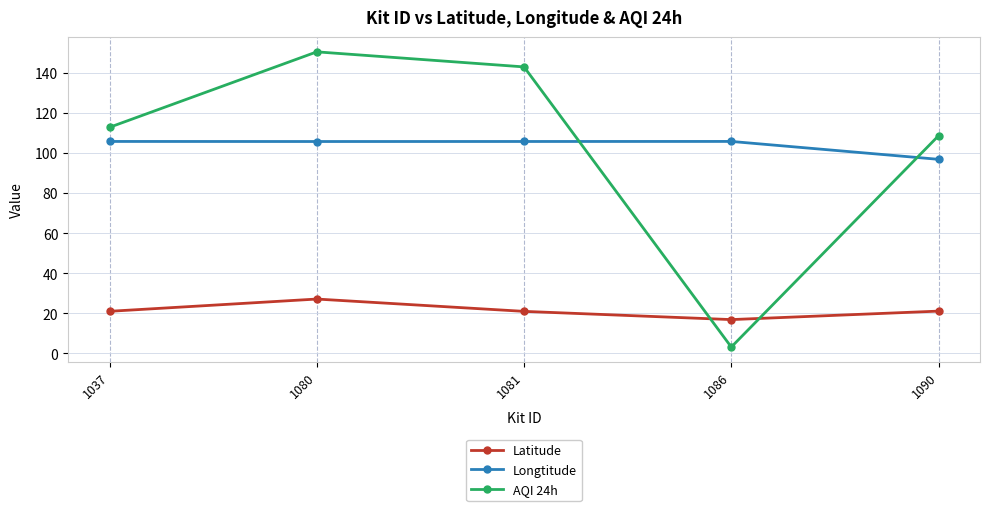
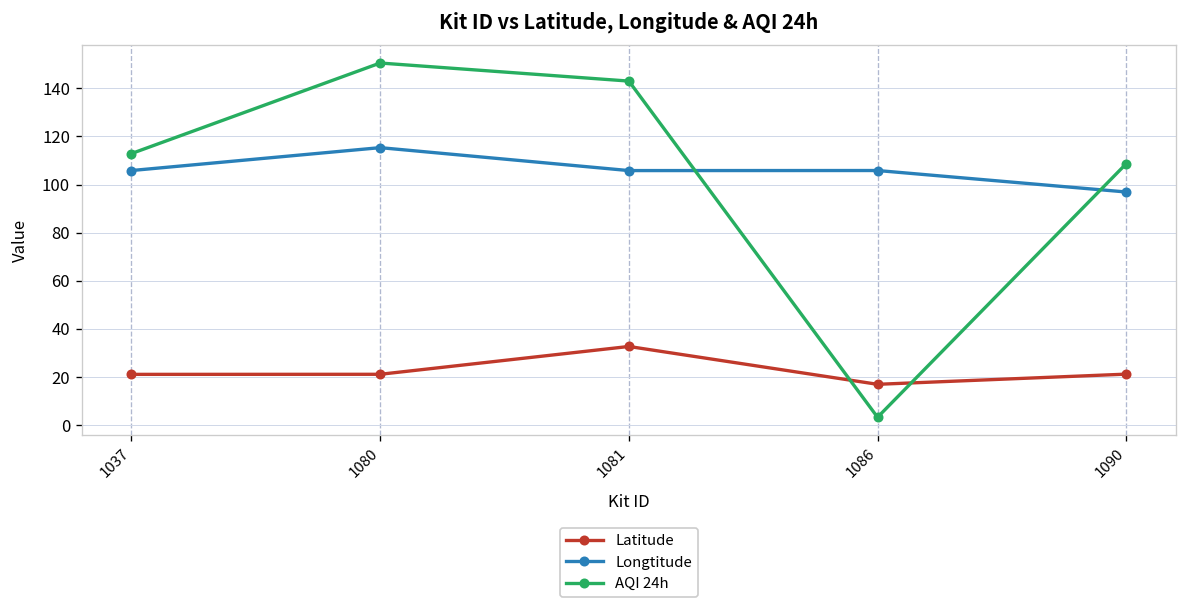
Latitude, 1080: 27 -> 21
Longtitude, 1080: 106 -> 115
Latitude, 1081: 21 -> 33
